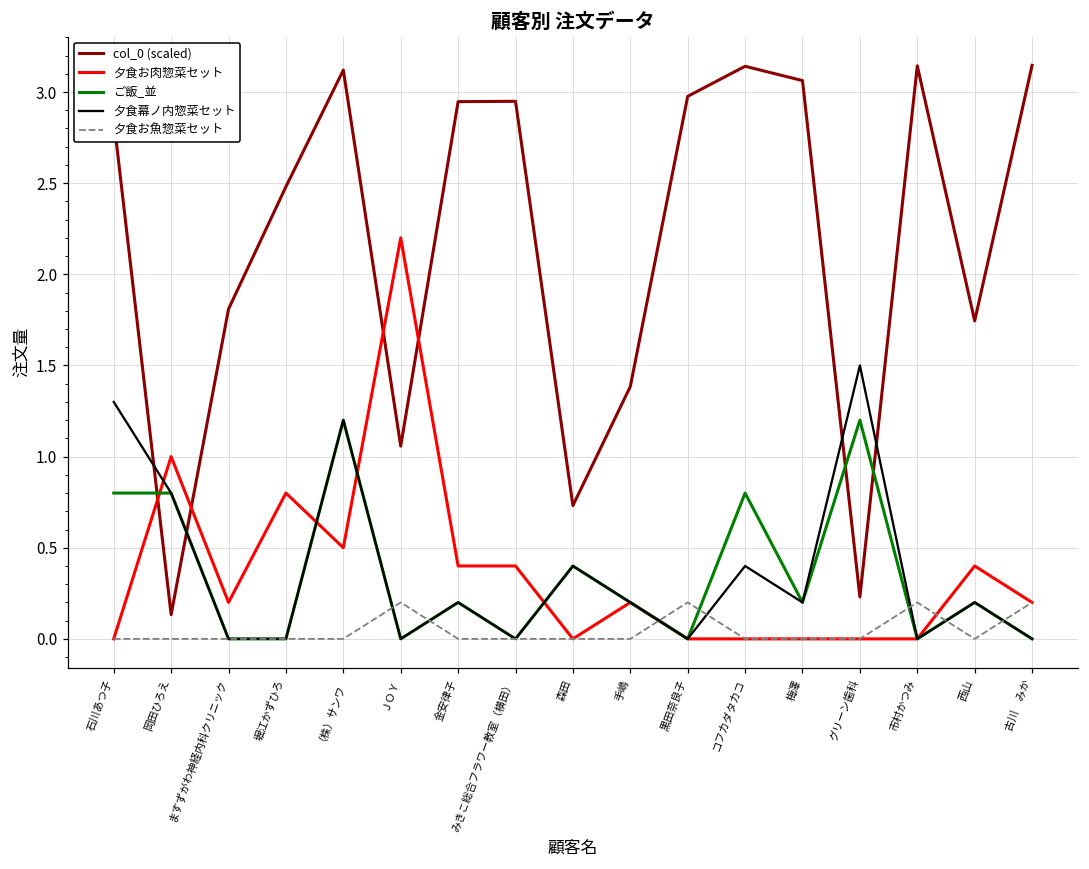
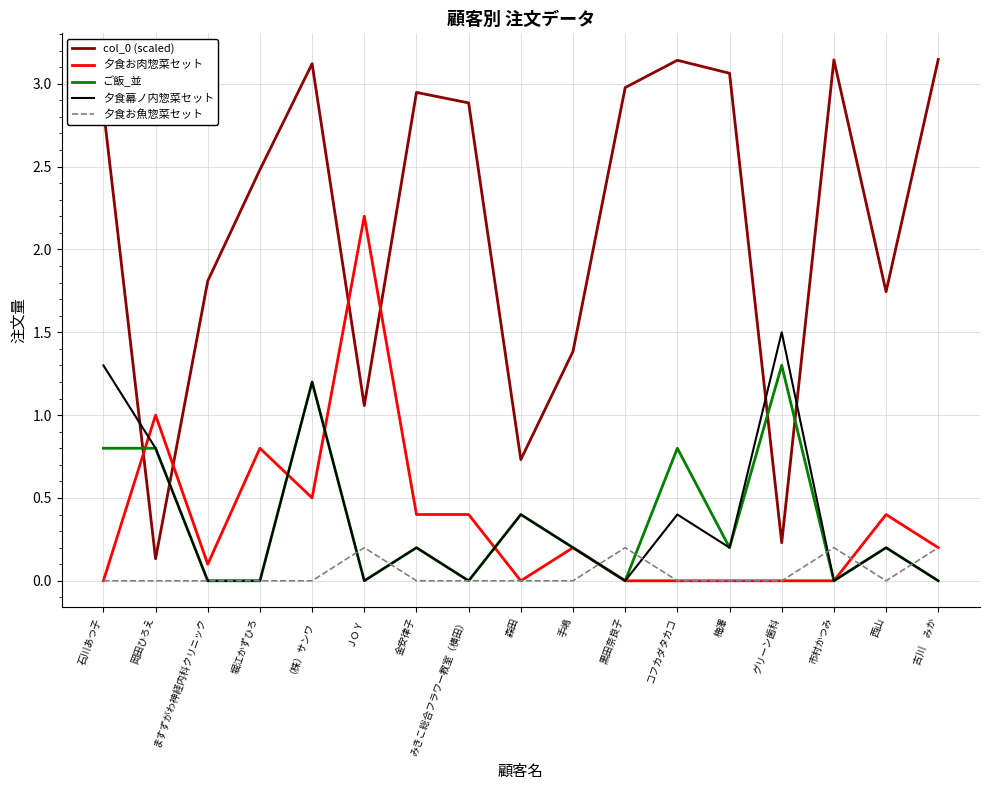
夕食お肉惣菜セット, ますずがわ神経内科クリニック: 0.2 -> 0.1
col_0 (scaled), みきこ総合フラワー教室（横田）: 2.95 -> 2.88
ご飯_並, グリーン歯科: 1.2 -> 1.3
